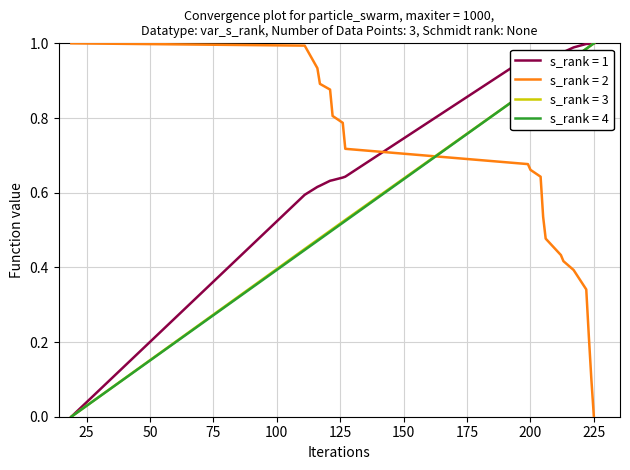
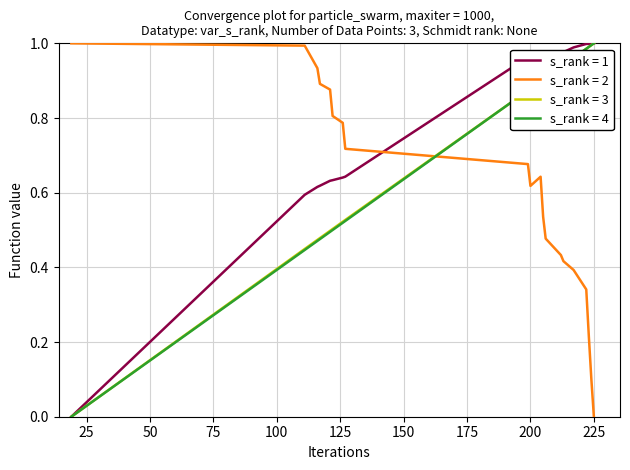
s_rank = 2, 200: 0.66 -> 0.62
